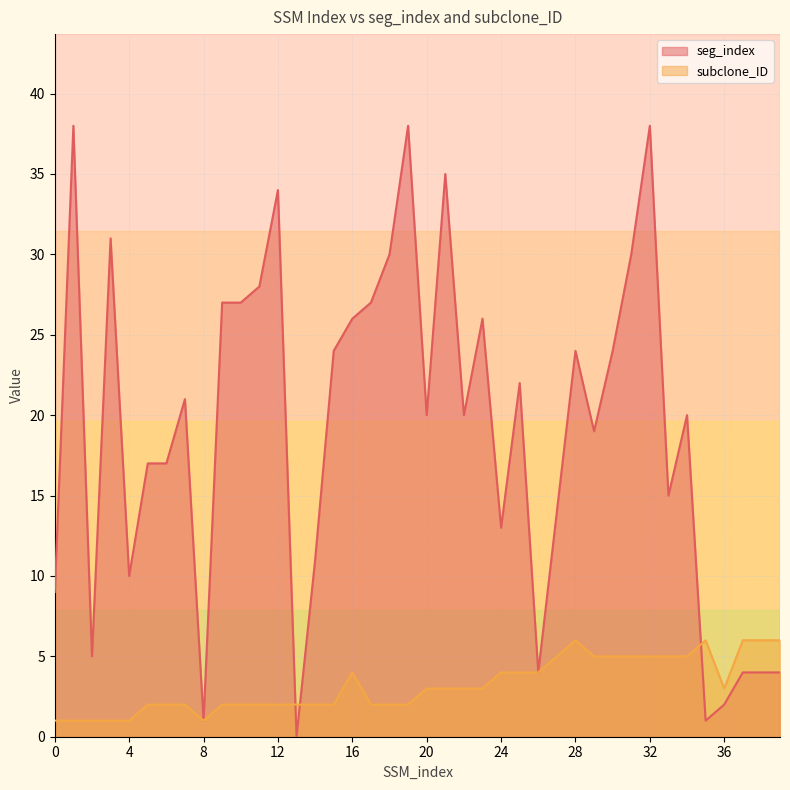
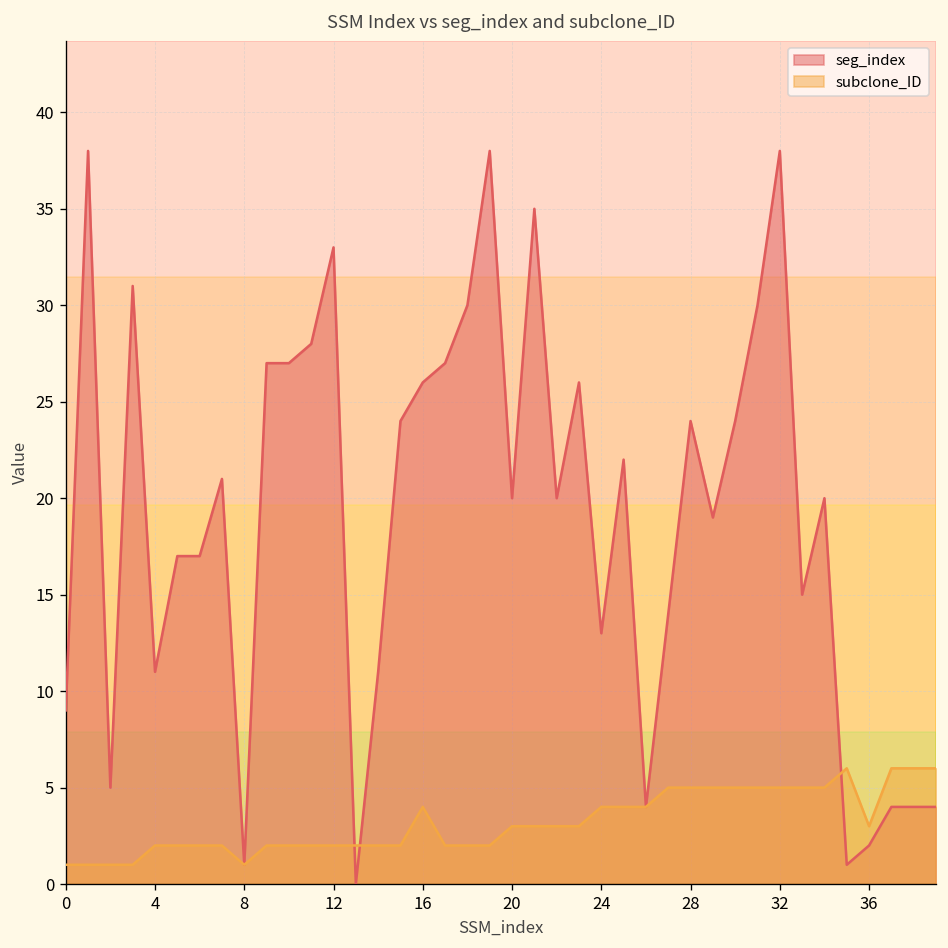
seg_index, 4: 10 -> 11
subclone_ID, 4: 1 -> 2
seg_index, 12: 34 -> 33
subclone_ID, 28: 6 -> 5
